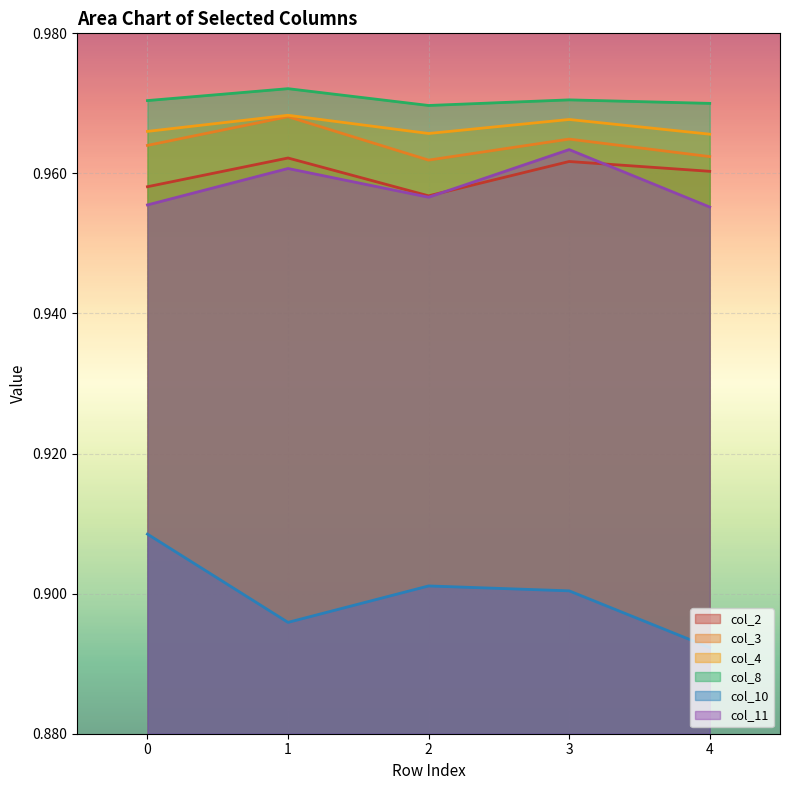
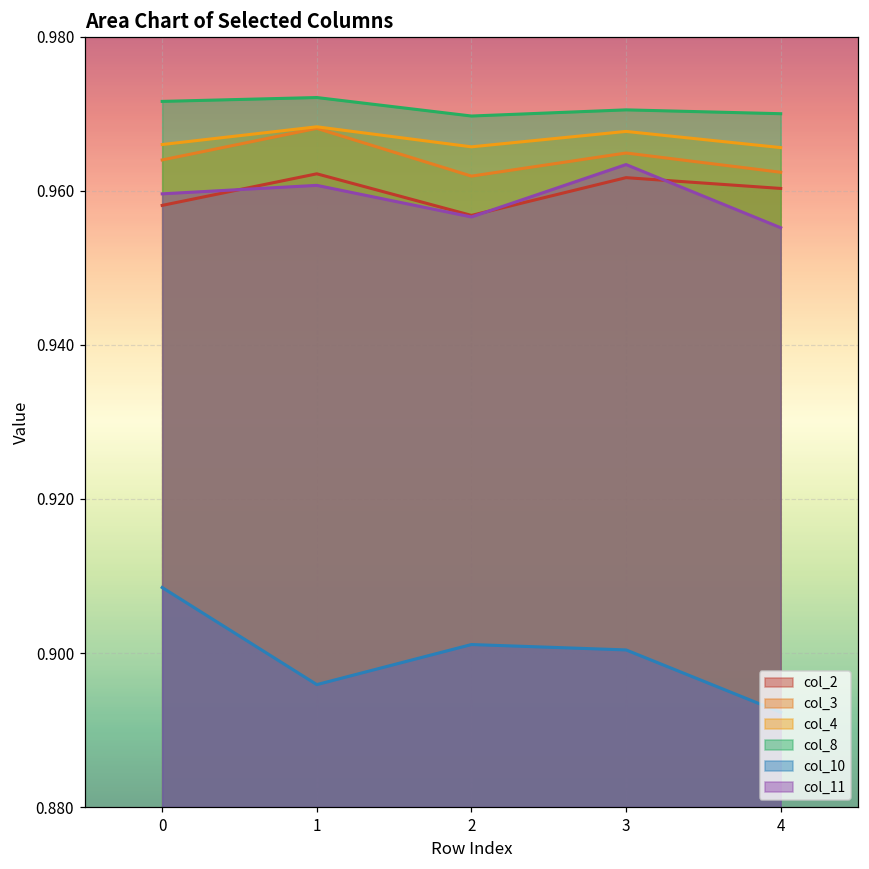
col_8, 0: 0.970 -> 0.972
col_11, 0: 0.956 -> 0.960
